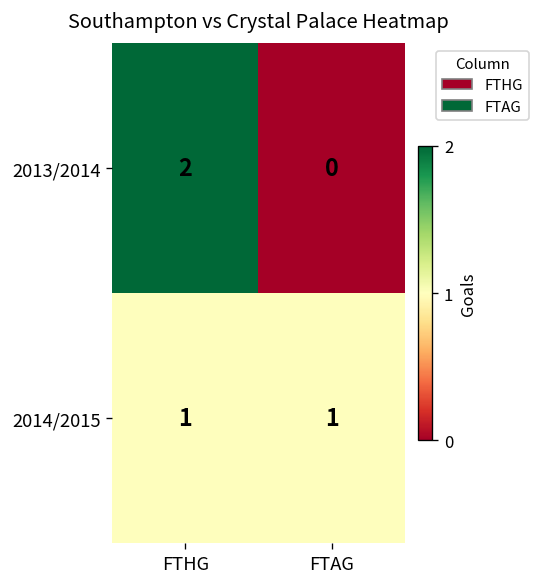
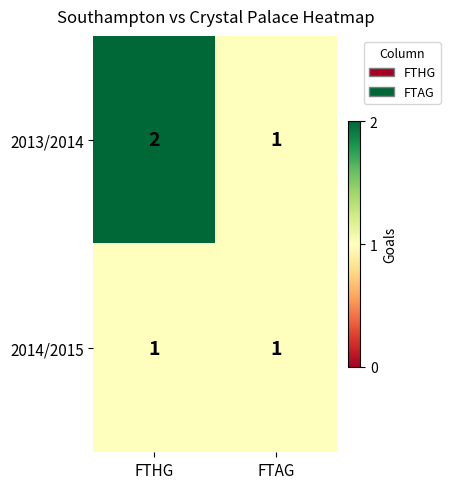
2013/2014, FTAG: 0 -> 1
